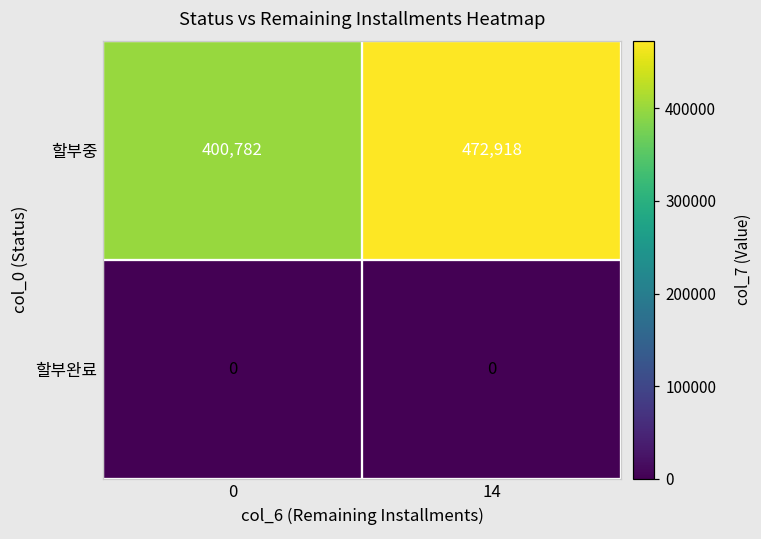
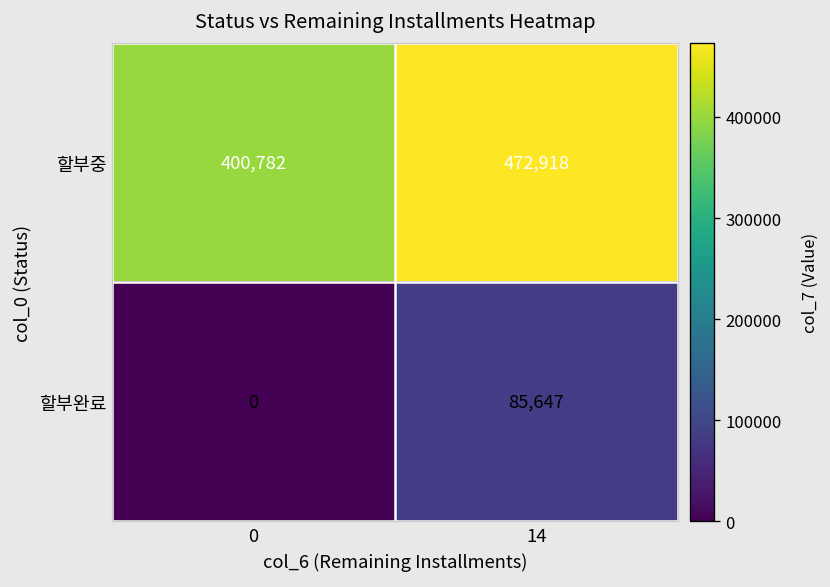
할부완료, 14: 0 -> 85,647
